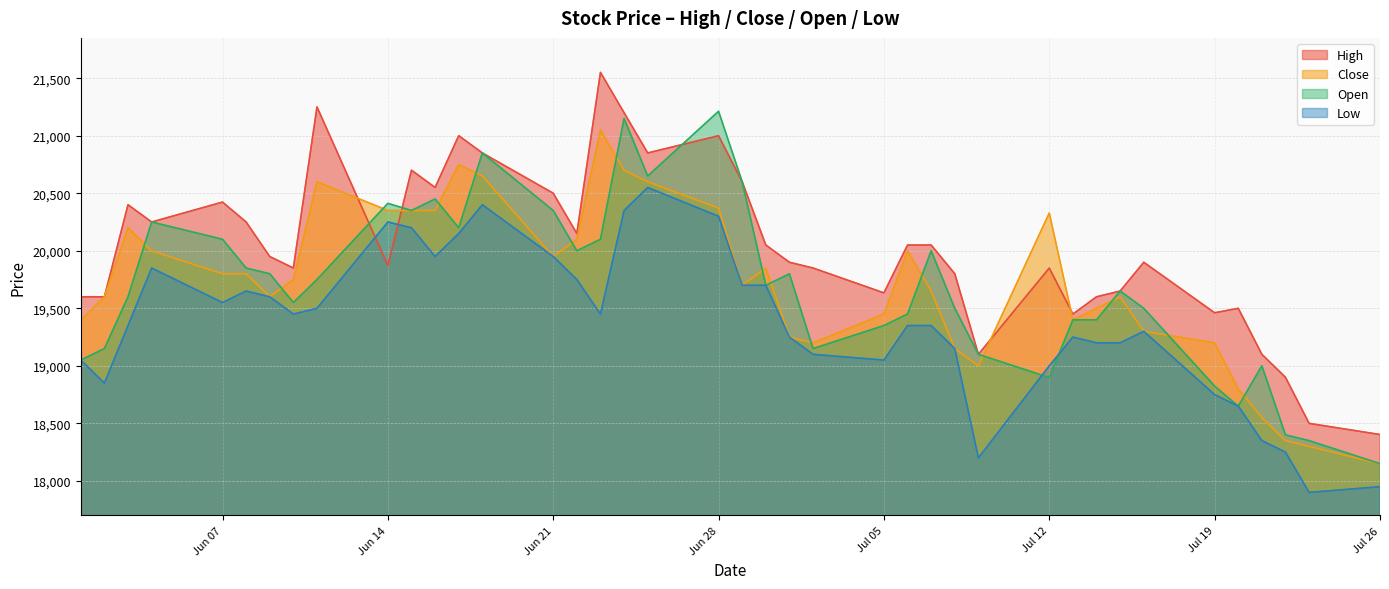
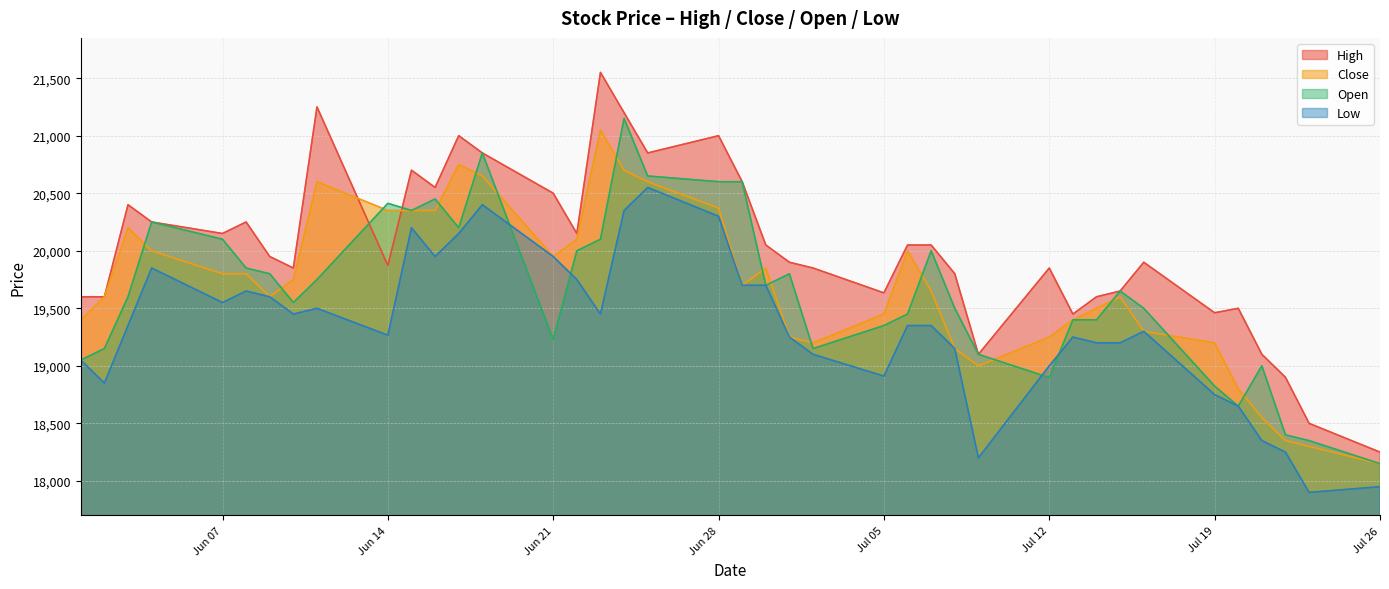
High, Jun 07: 20,420 -> 20,150
Low, Jun 14: 20,250 -> 19,270
Open, Jun 21: 20,350 -> 19,230
Open, Jun 28: 21,210 -> 20,600
Low, Jul 05: 19,050 -> 18,910
Close, Jul 12: 20,330 -> 19,250
High, Jul 26: 18,400 -> 18,250
